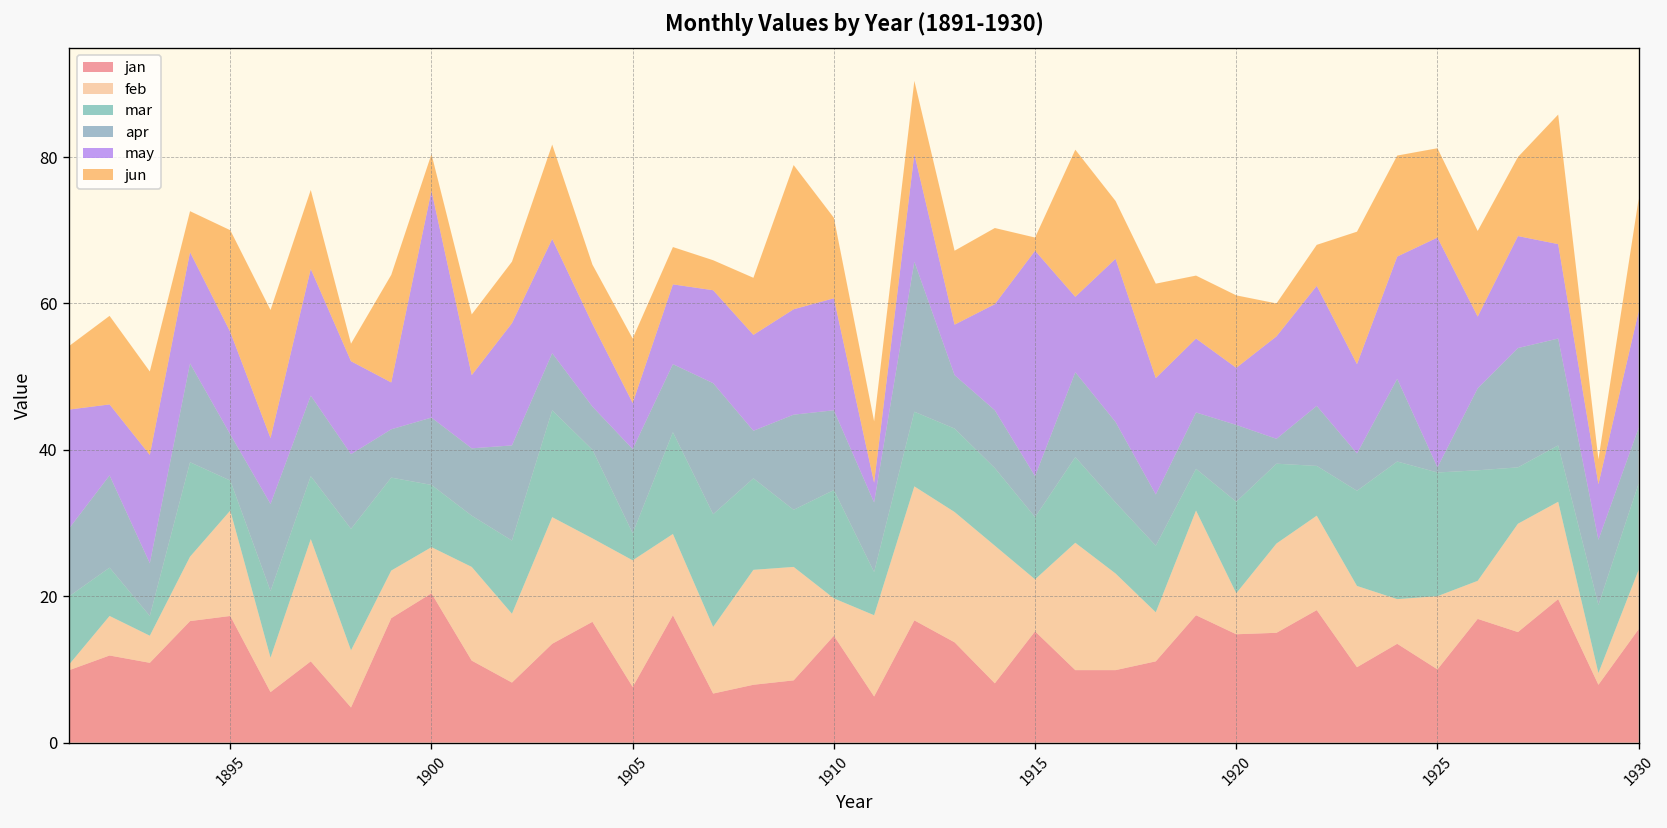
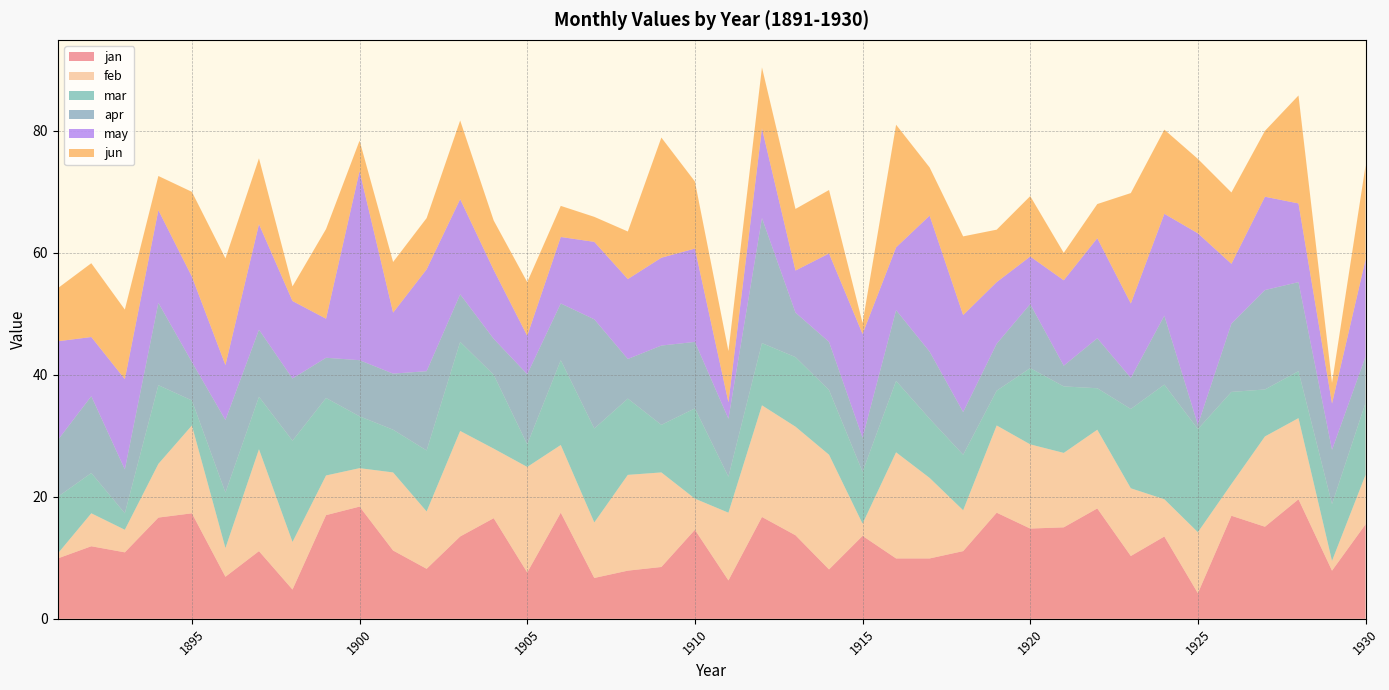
jan, 1900: 20 -> 18
jan, 1915: 15 -> 14
feb, 1915: 7 -> 2
may, 1915: 31 -> 17
feb, 1920: 6 -> 14
jan, 1925: 10 -> 4
